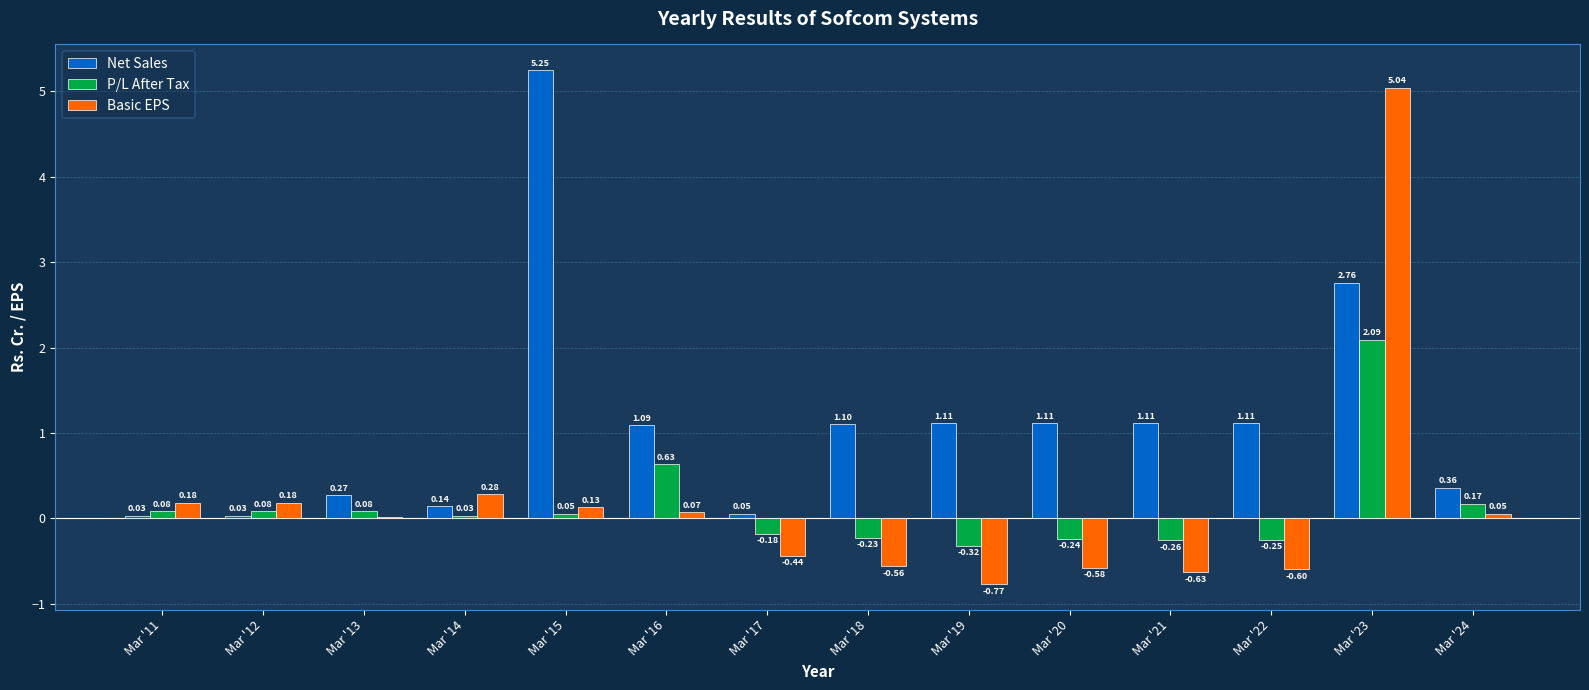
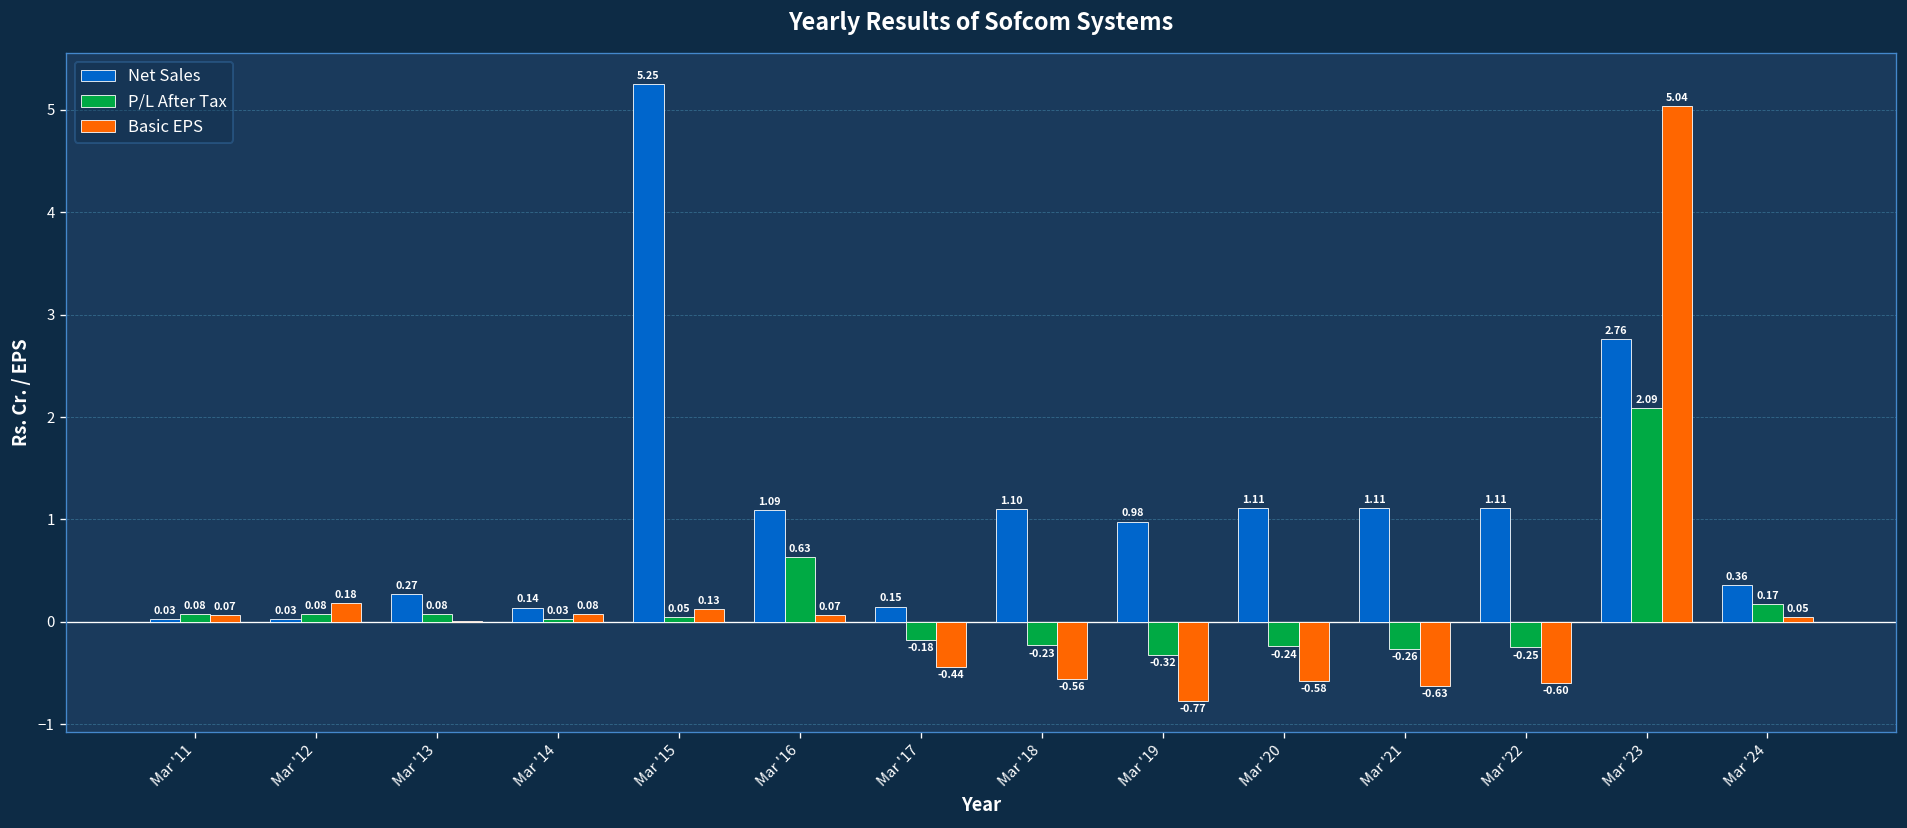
Basic EPS, Mar '11: 0.18 -> 0.07
Basic EPS, Mar '14: 0.28 -> 0.08
Net Sales, Mar '17: 0.05 -> 0.15
Net Sales, Mar '19: 1.11 -> 0.98
